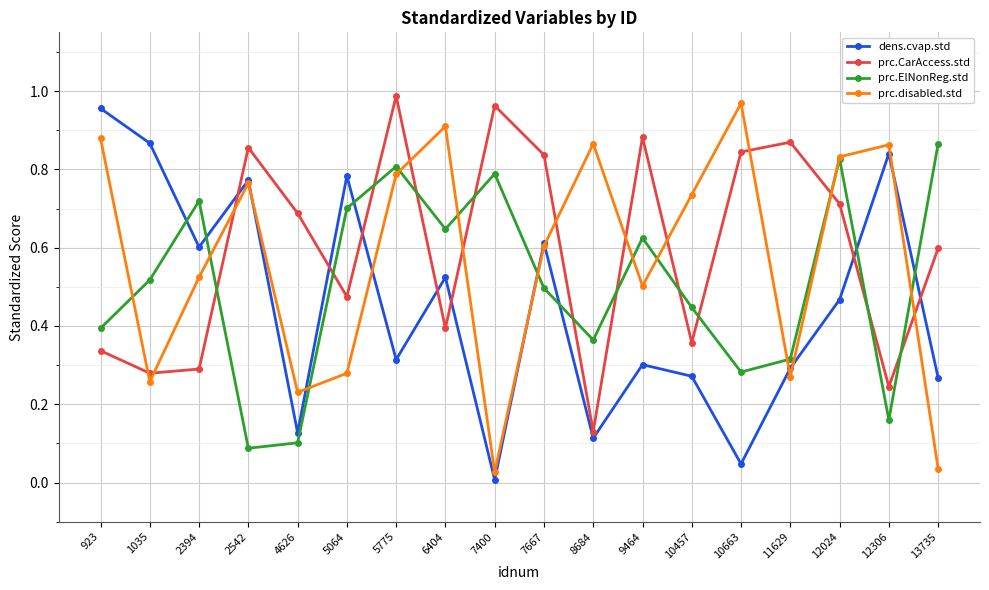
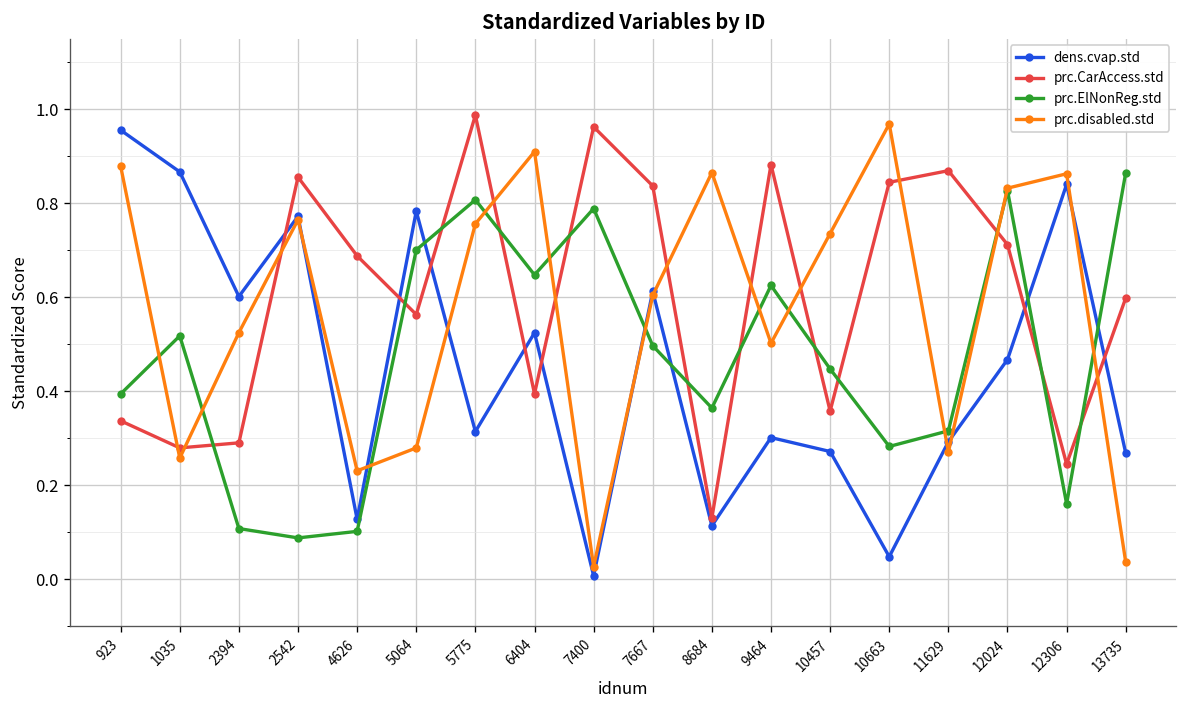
prc.ElNonReg.std, 2394: 0.72 -> 0.11
prc.CarAccess.std, 5064: 0.47 -> 0.56
prc.disabled.std, 5775: 0.79 -> 0.76
